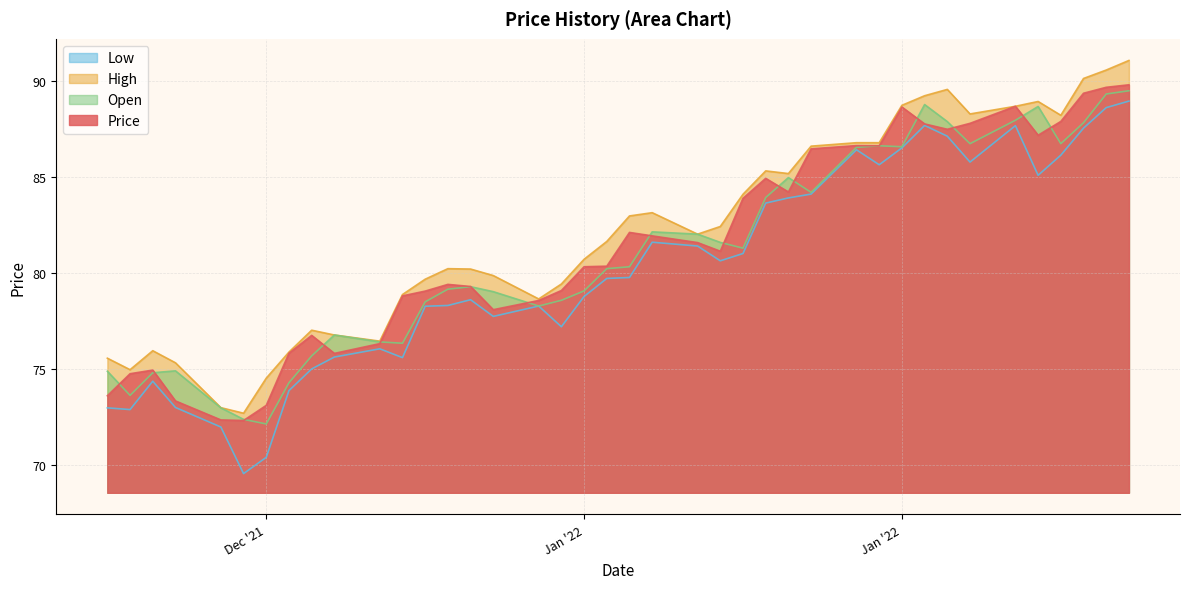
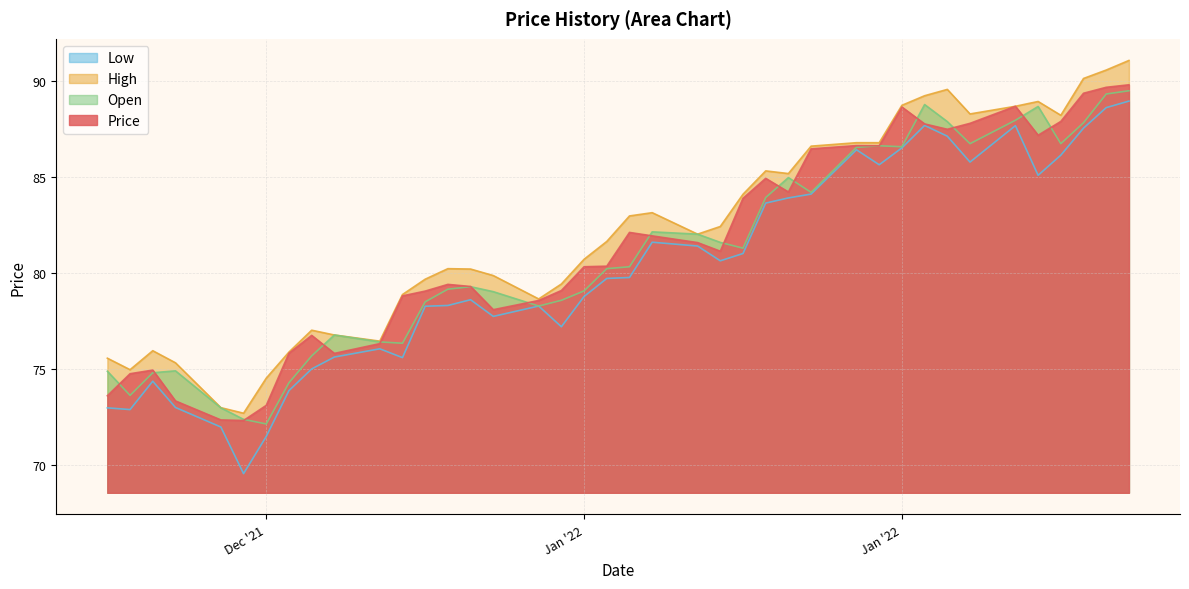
Low, Dec '21: 70.4 -> 71.5
